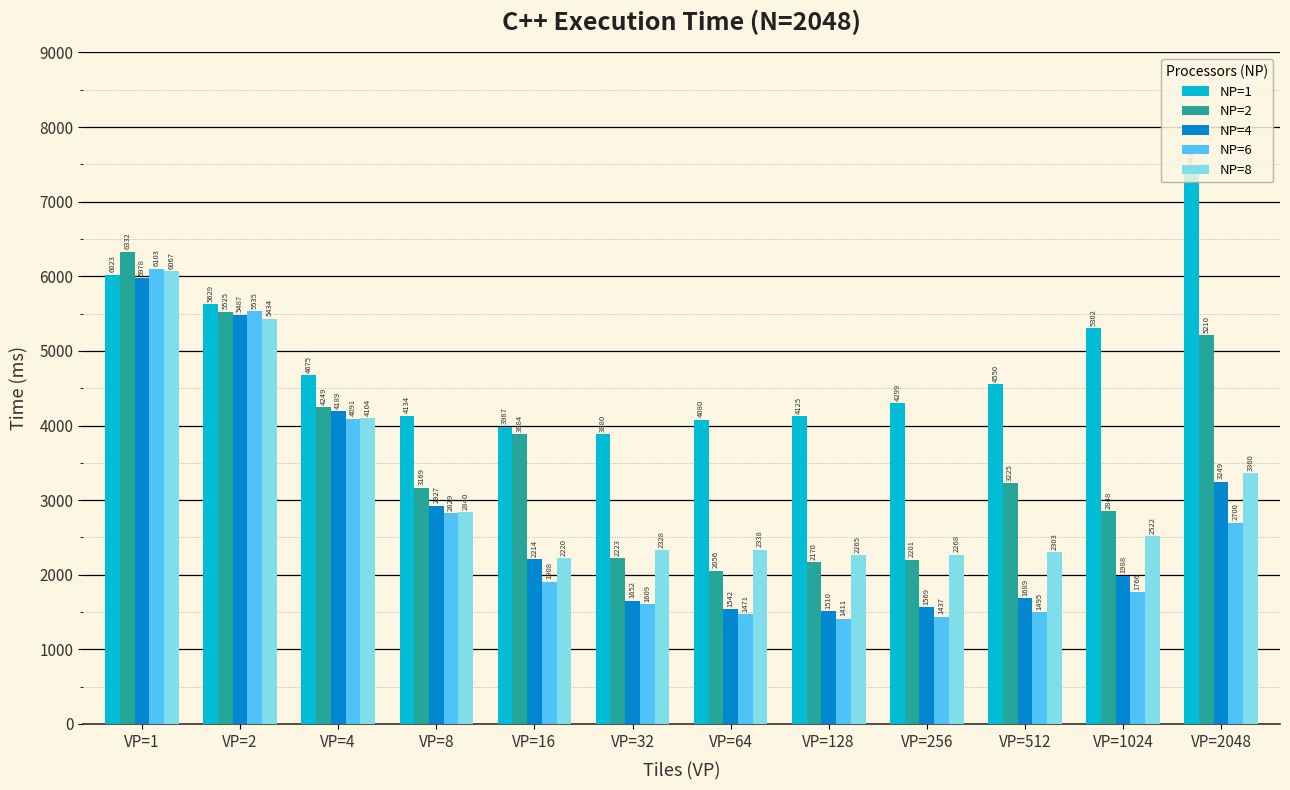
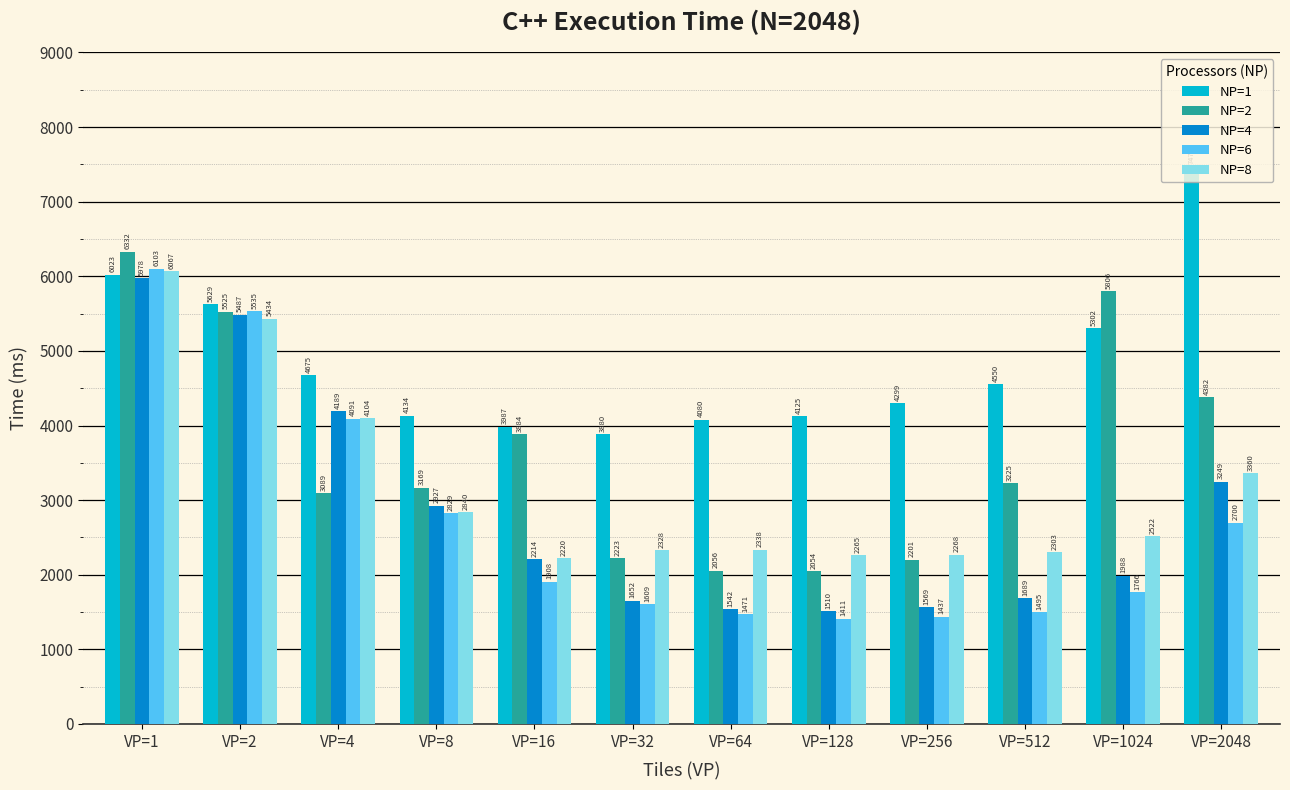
NP=2, VP=4: 4249 -> 3089
NP=2, VP=128: 2170 -> 2054
NP=2, VP=1024: 2848 -> 5806
NP=2, VP=2048: 5210 -> 4382
